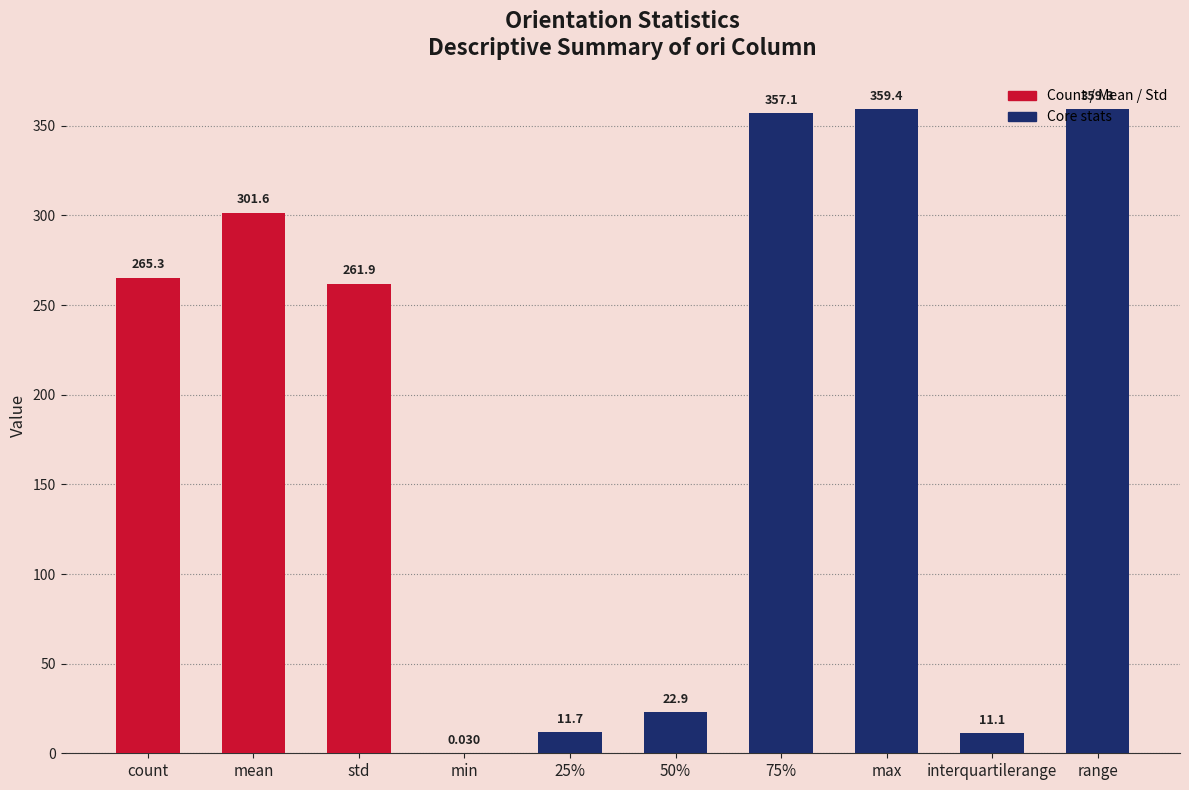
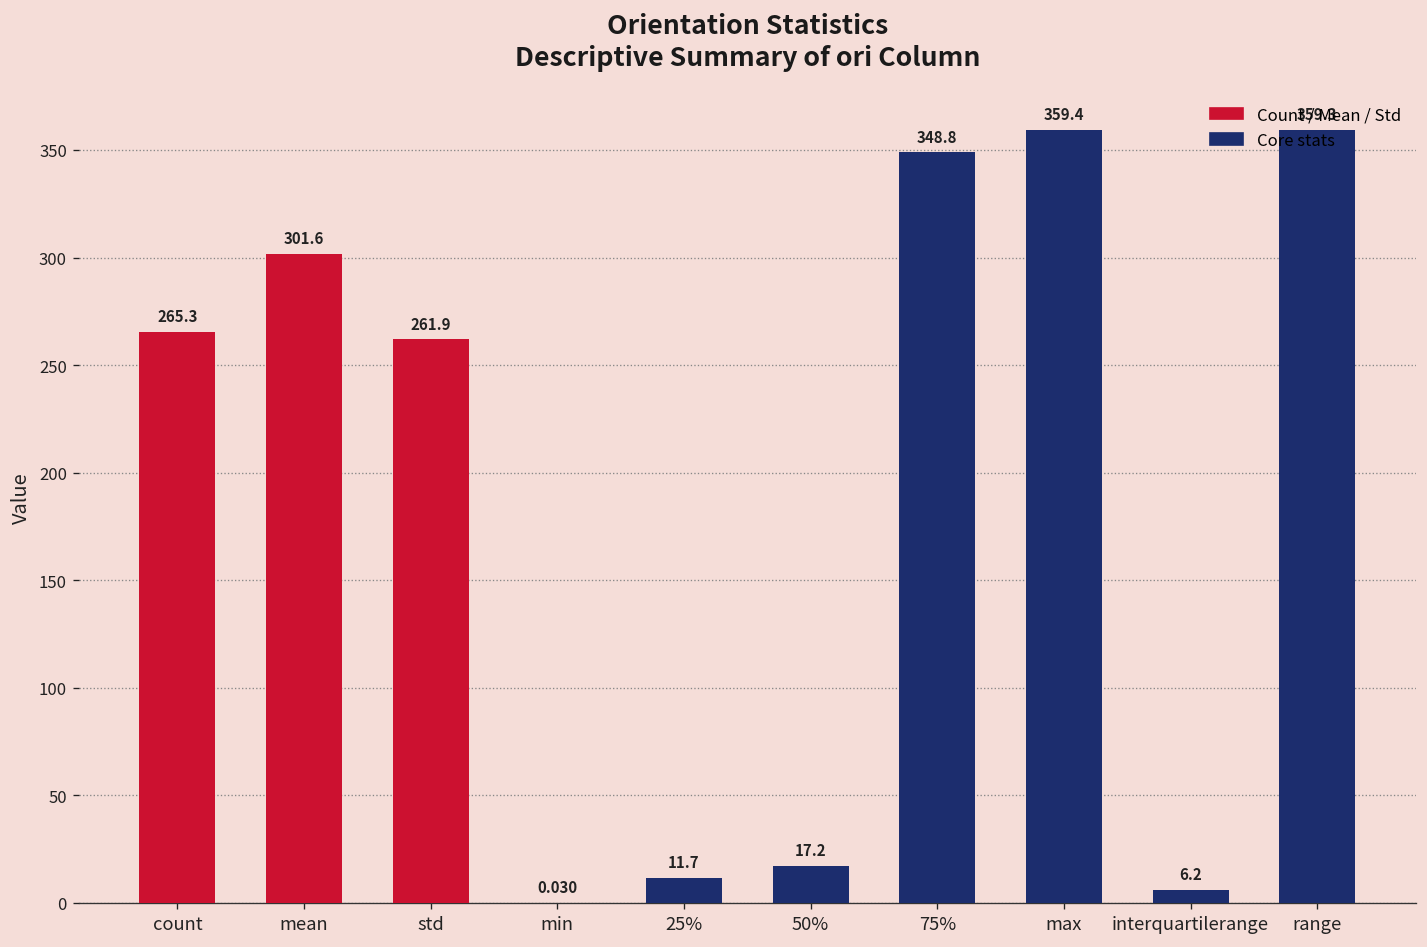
50%: 22.9 -> 17.2
75%: 357.1 -> 348.8
interquartilerange: 11.1 -> 6.2
